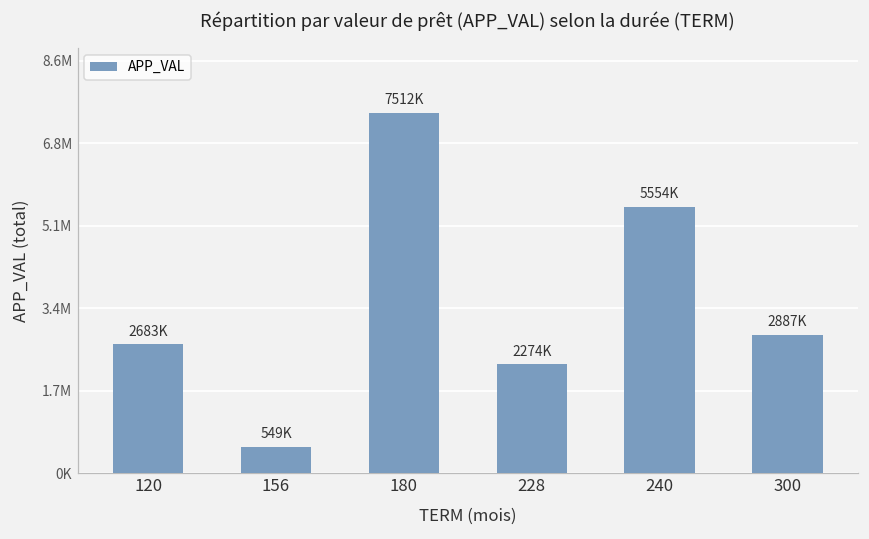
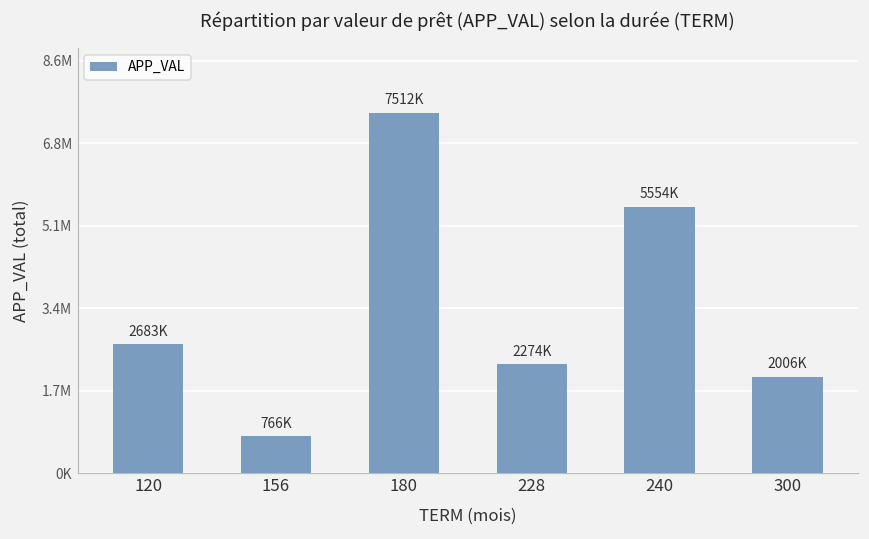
156: 549K -> 766K
300: 2887K -> 2006K
